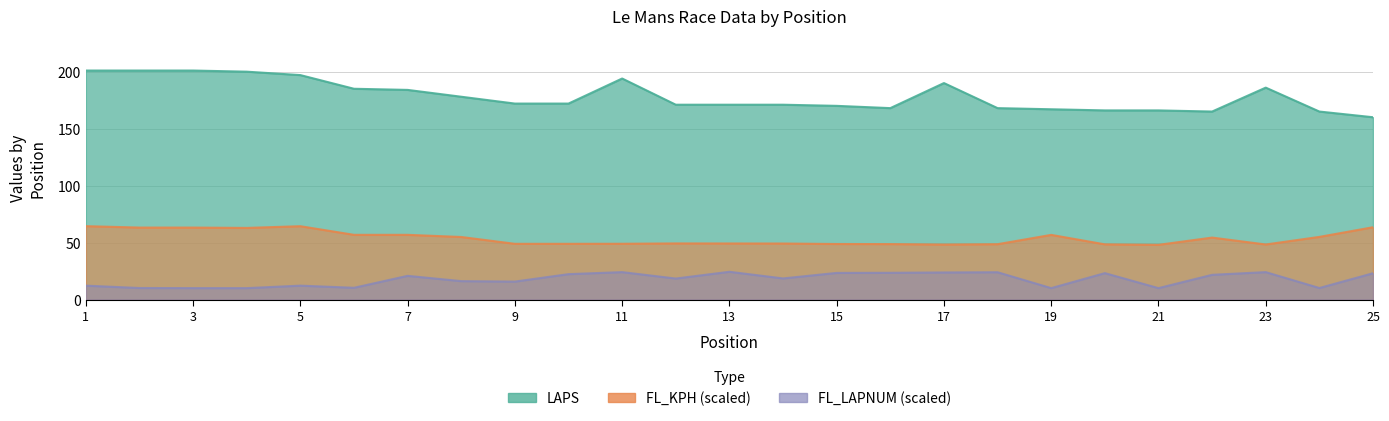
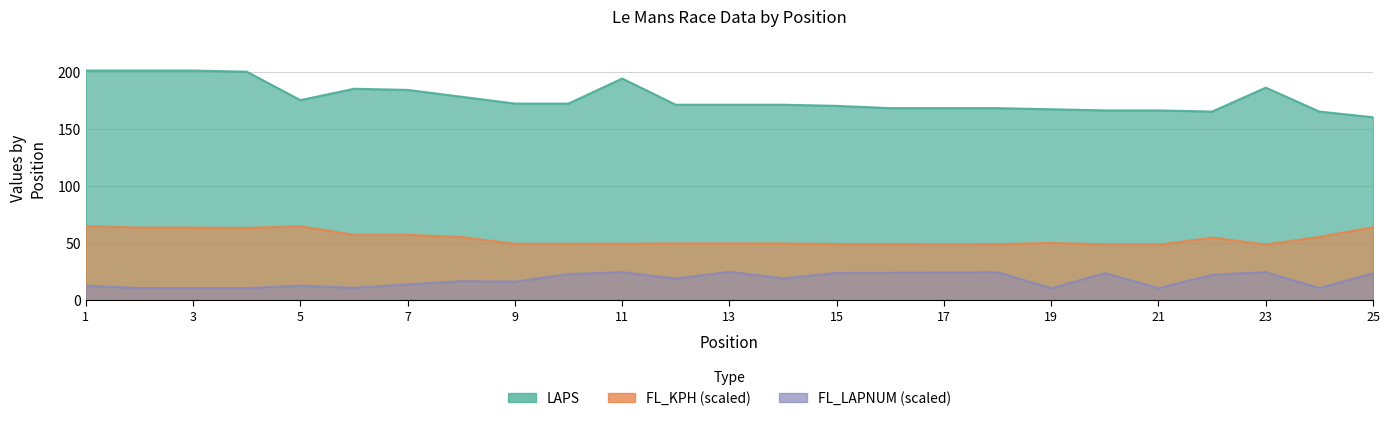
LAPS, 5: 197 -> 175
FL_LAPNUM (scaled), 7: 21 -> 13
LAPS, 17: 190 -> 168
FL_KPH (scaled), 19: 57 -> 50
